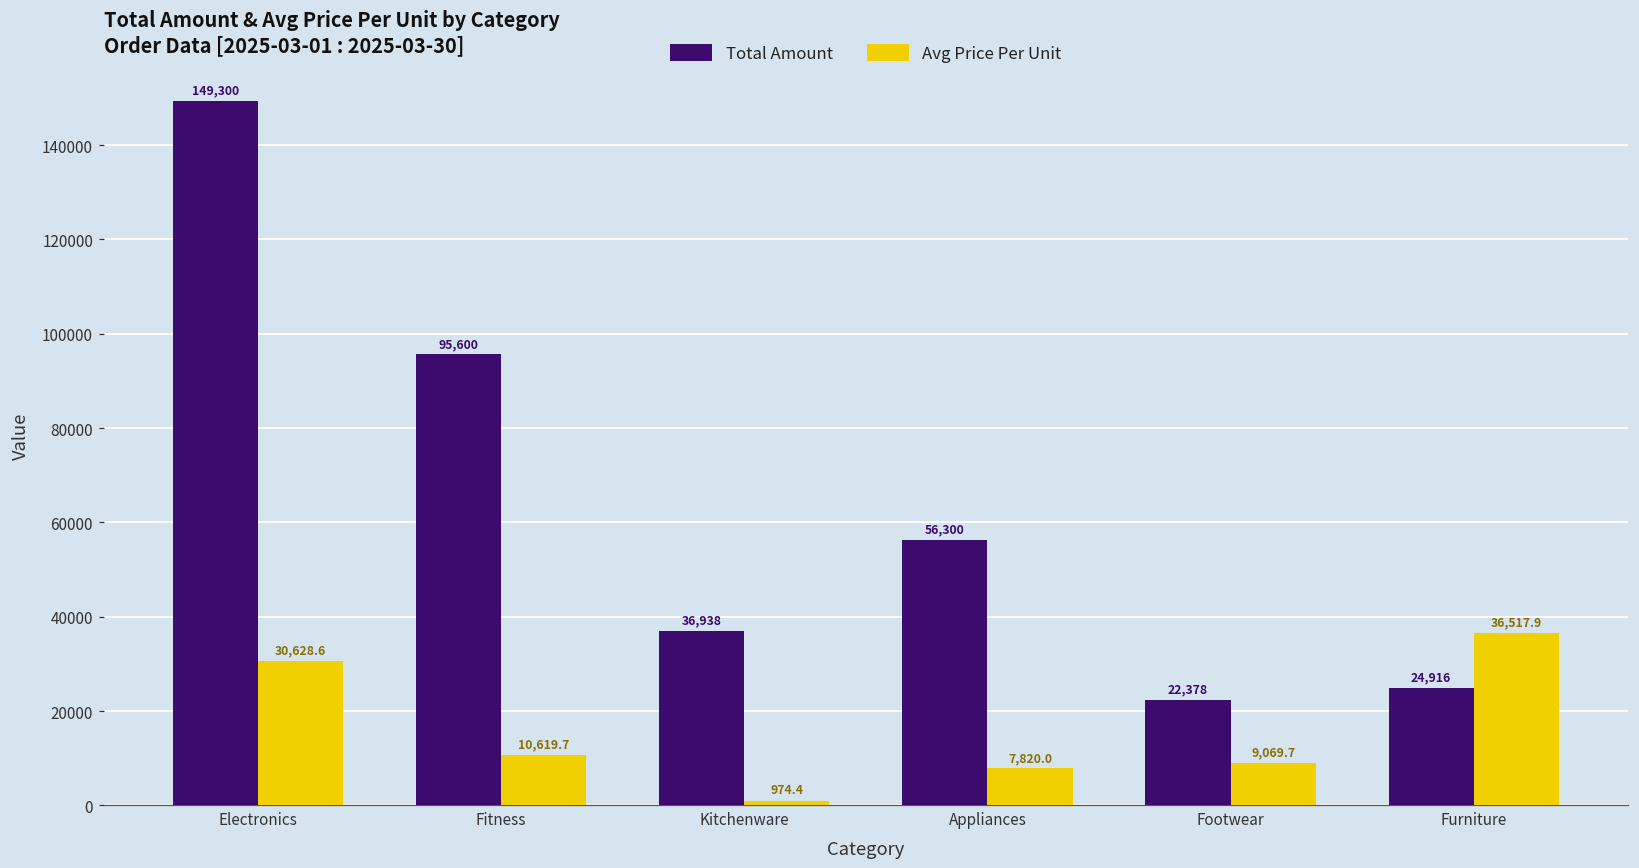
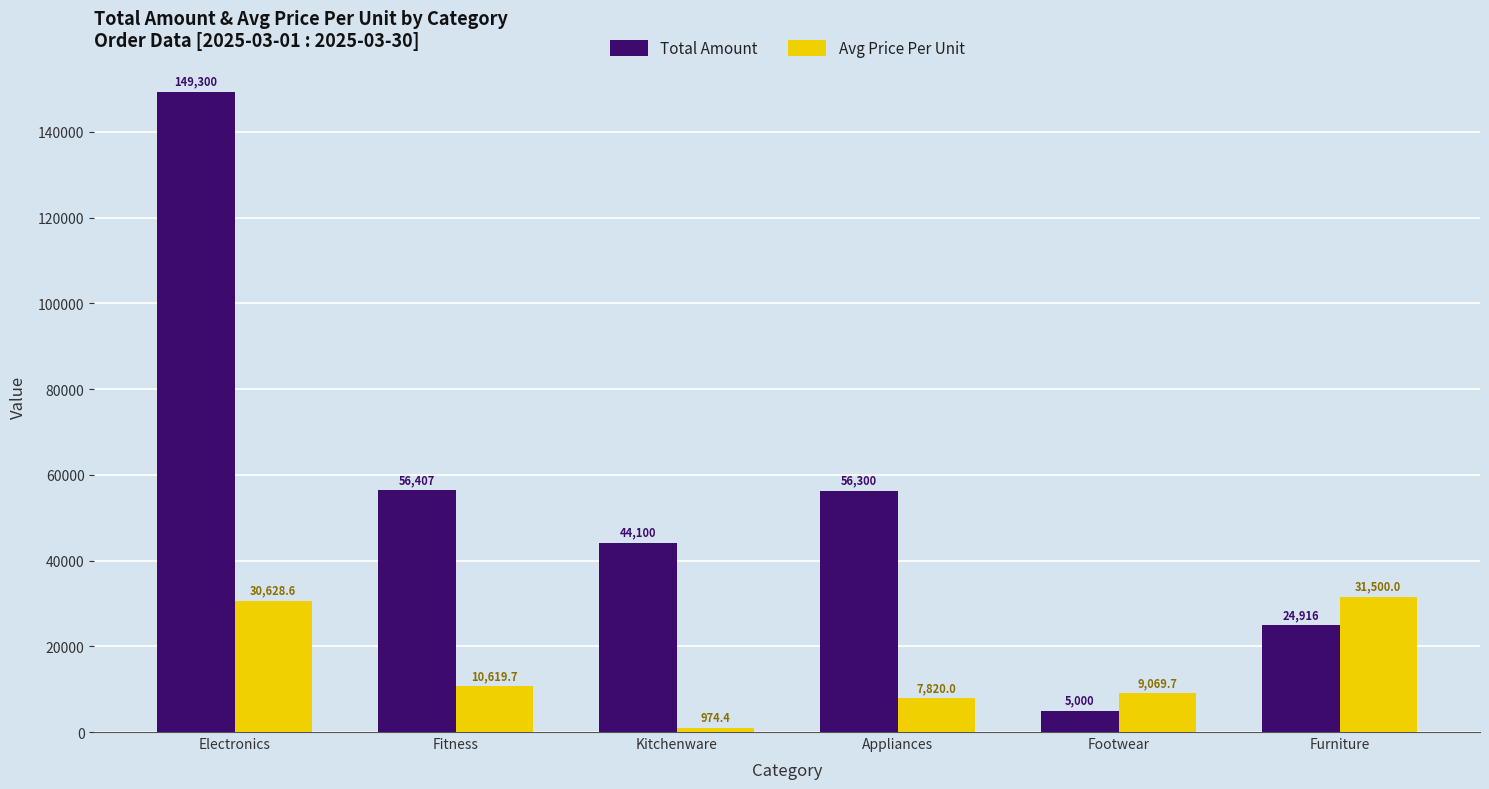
Total Amount, Fitness: 95,600 -> 56,407
Total Amount, Kitchenware: 36,938 -> 44,100
Total Amount, Footwear: 22,378 -> 5,000
Avg Price Per Unit, Furniture: 36,517.9 -> 31,500.0
